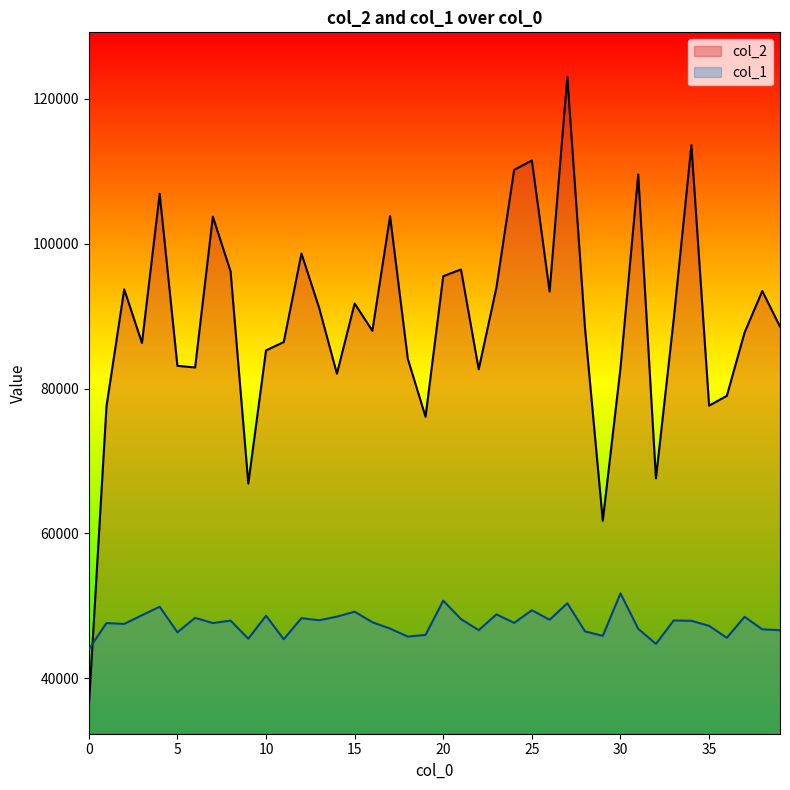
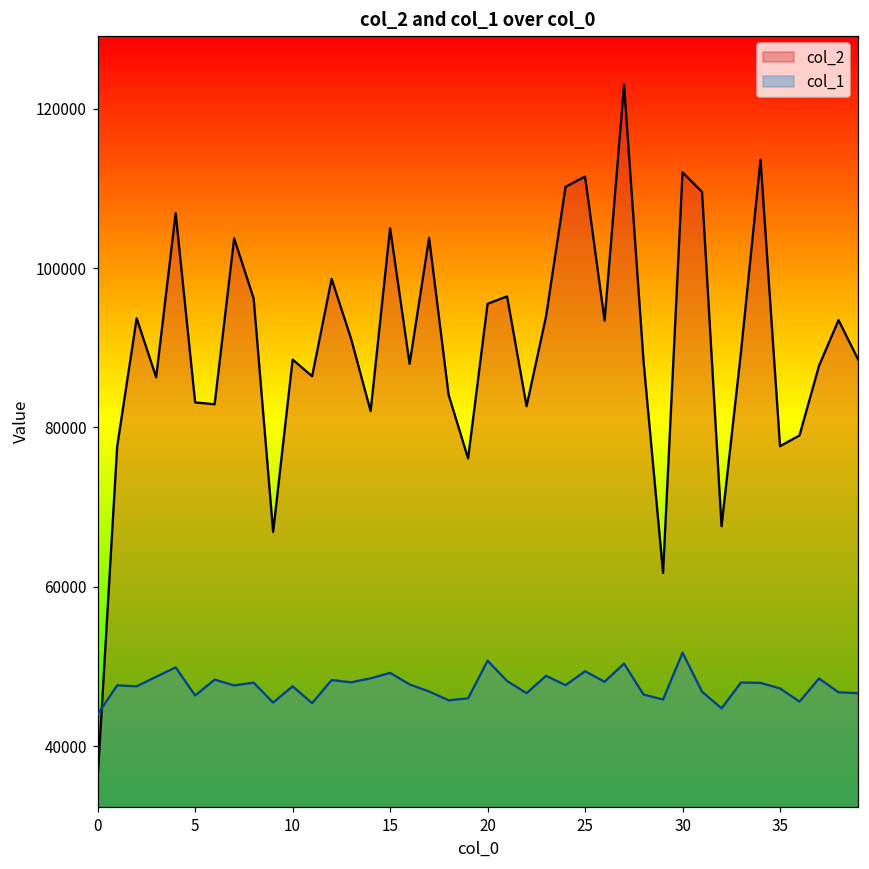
col_2, 10: 85000 -> 89000
col_1, 10: 49000 -> 48000
col_2, 15: 92000 -> 105000
col_2, 30: 83000 -> 112000
